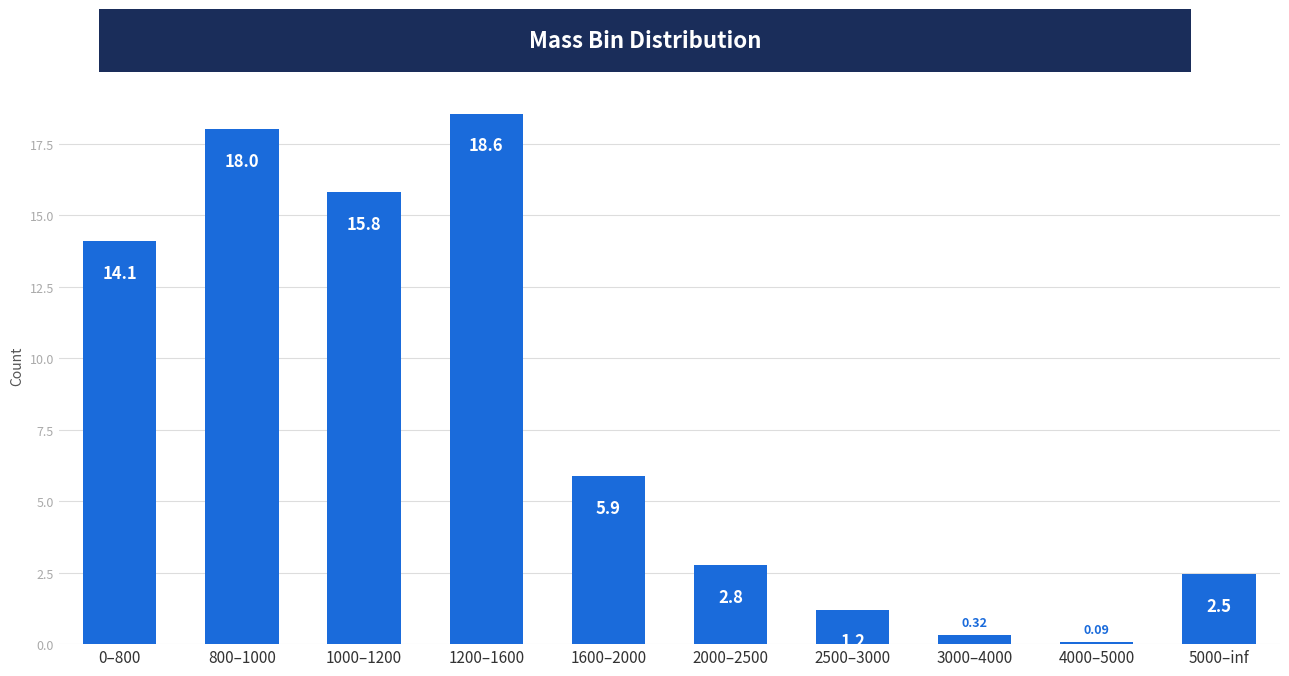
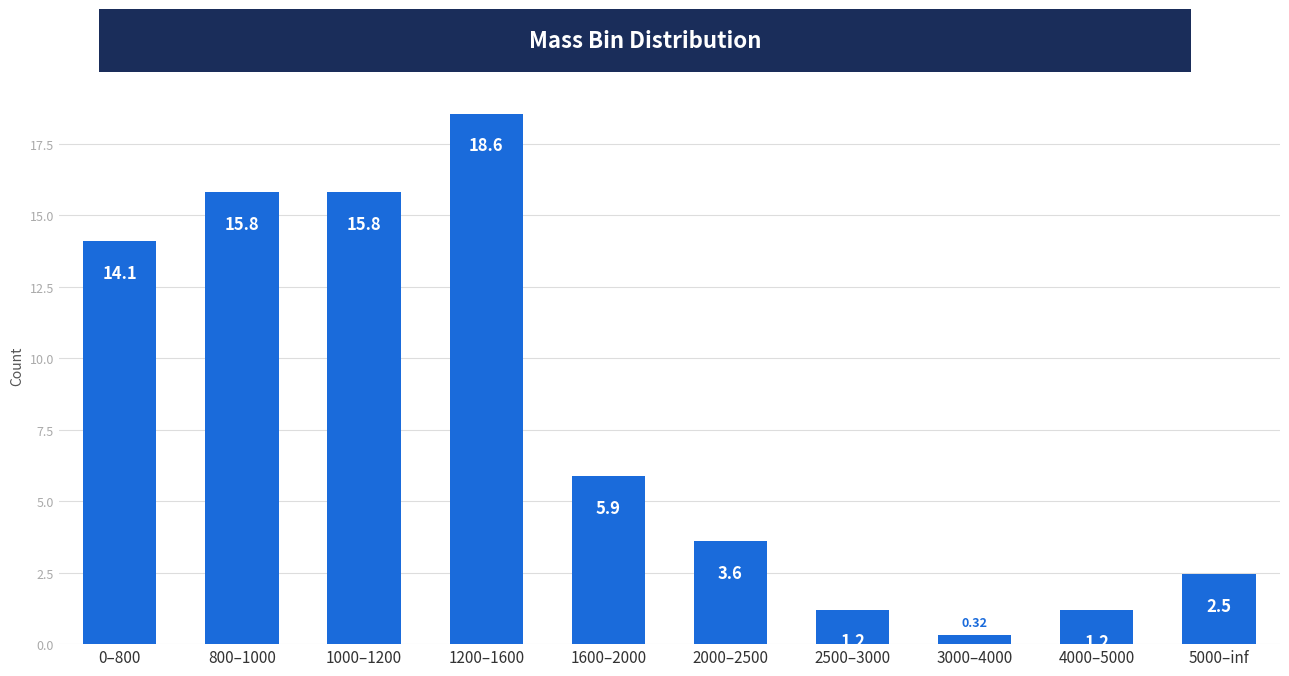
800–1000: 18.0 -> 15.8
2000–2500: 2.8 -> 3.6
4000–5000: 0.09 -> 1.2
